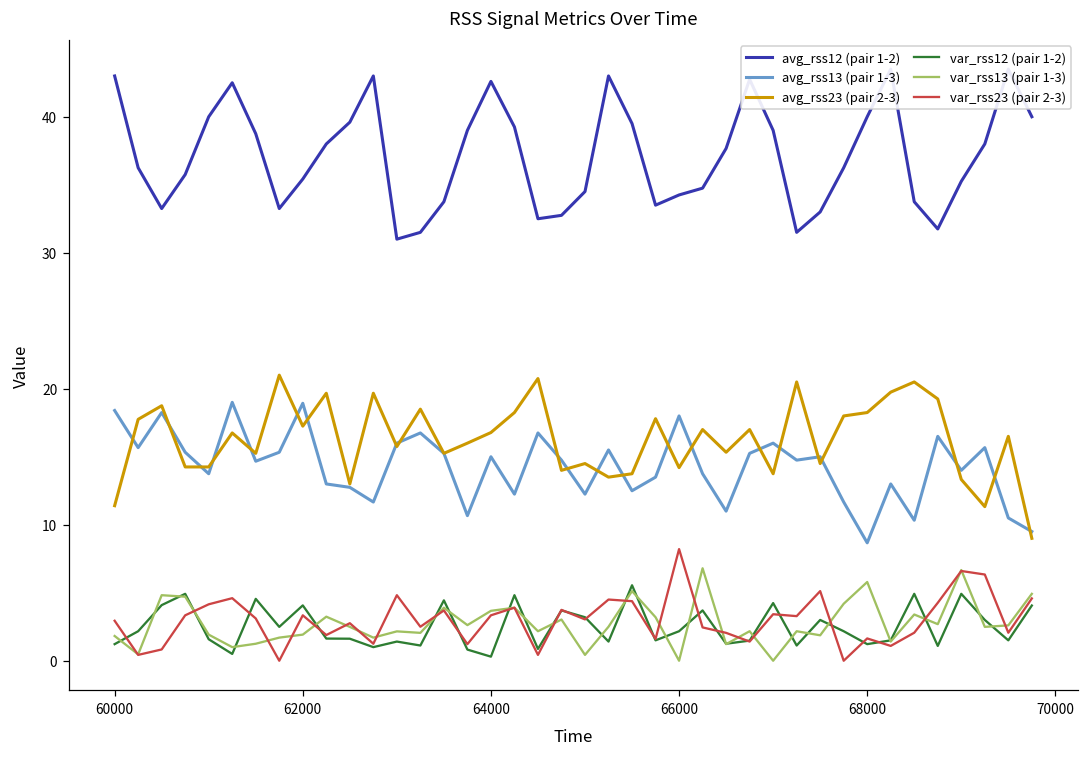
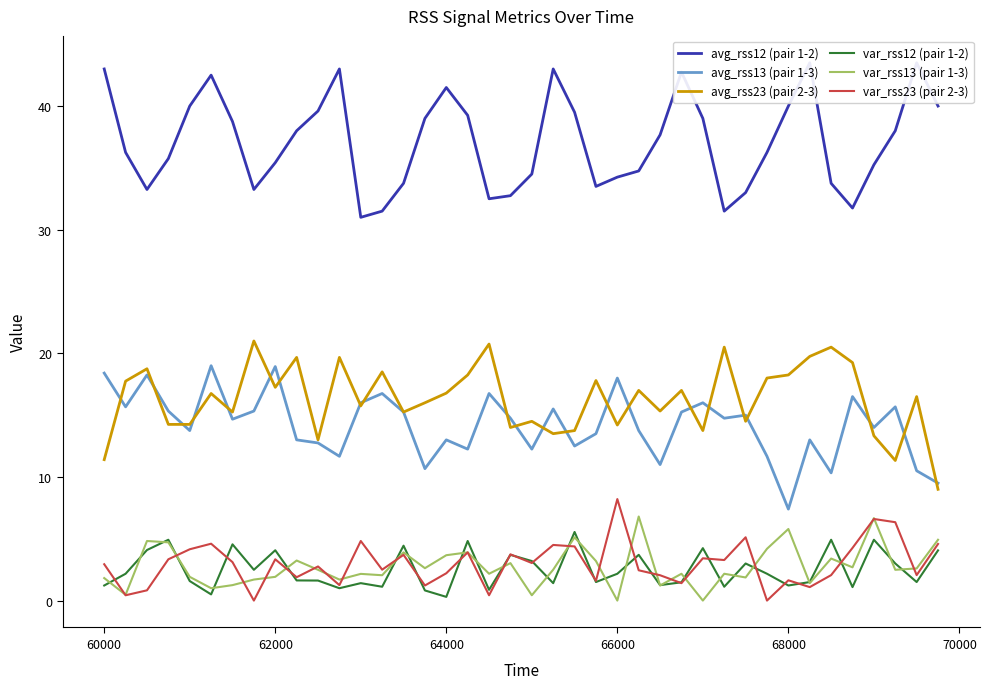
avg_rss12 (pair 1-2), 64000: 42.6 -> 41.5
avg_rss13 (pair 1-3), 64000: 15 -> 13
var_rss23 (pair 2-3), 64000: 3.3 -> 2.2
avg_rss13 (pair 1-3), 68000: 8.7 -> 7.4
